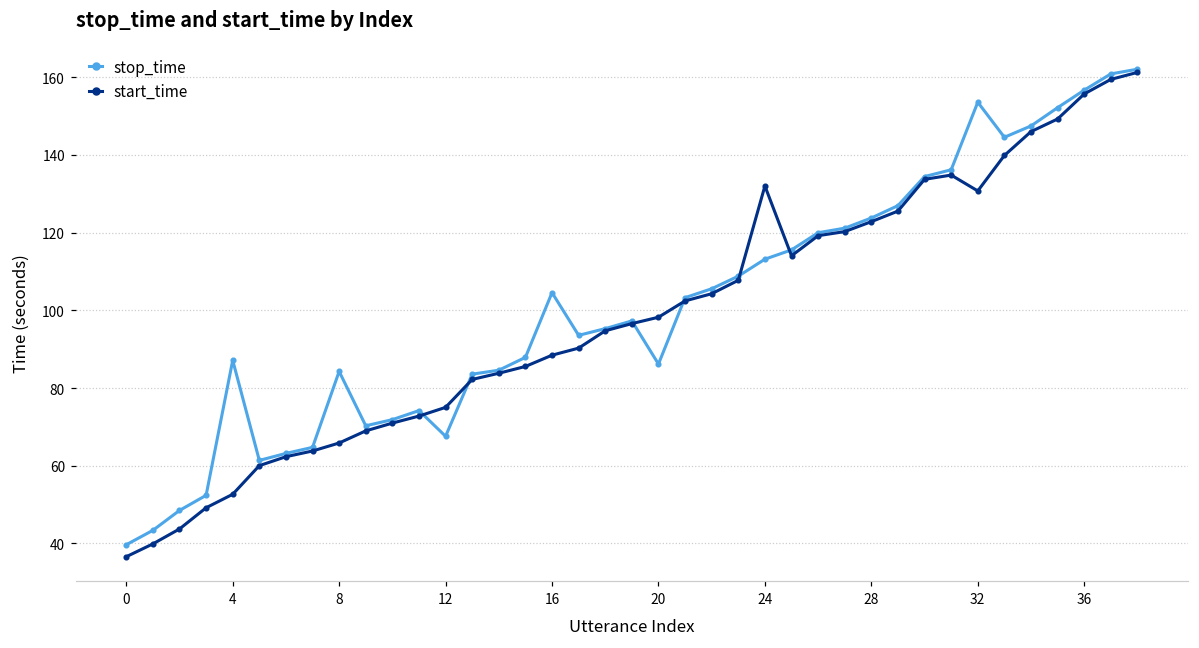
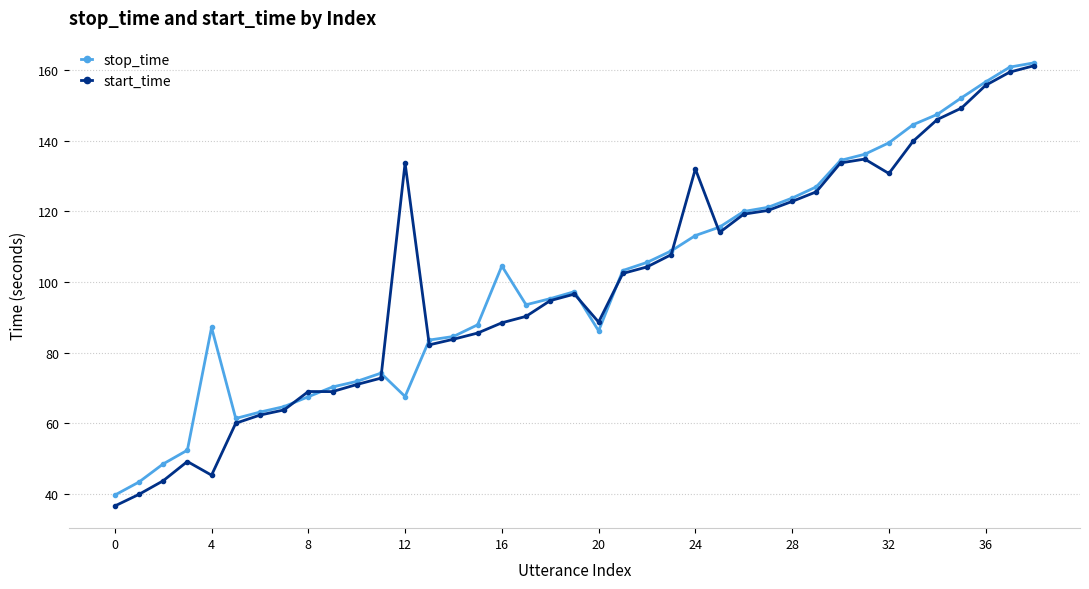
start_time, 4: 53 -> 45
stop_time, 8: 84 -> 68
start_time, 8: 66 -> 69
start_time, 12: 75 -> 134
start_time, 20: 98 -> 89
stop_time, 32: 154 -> 139
